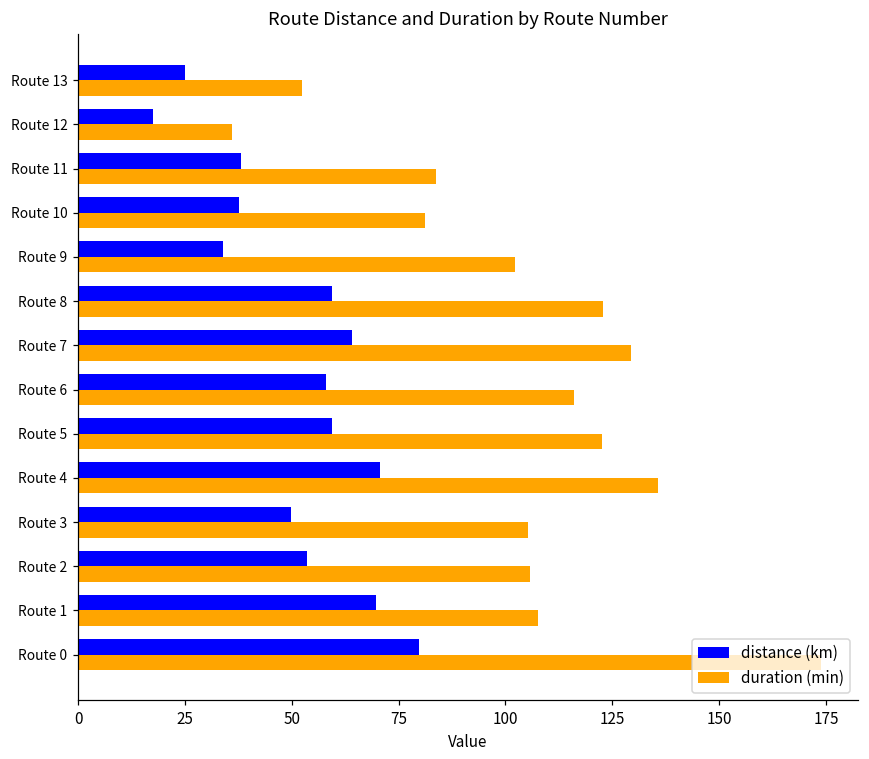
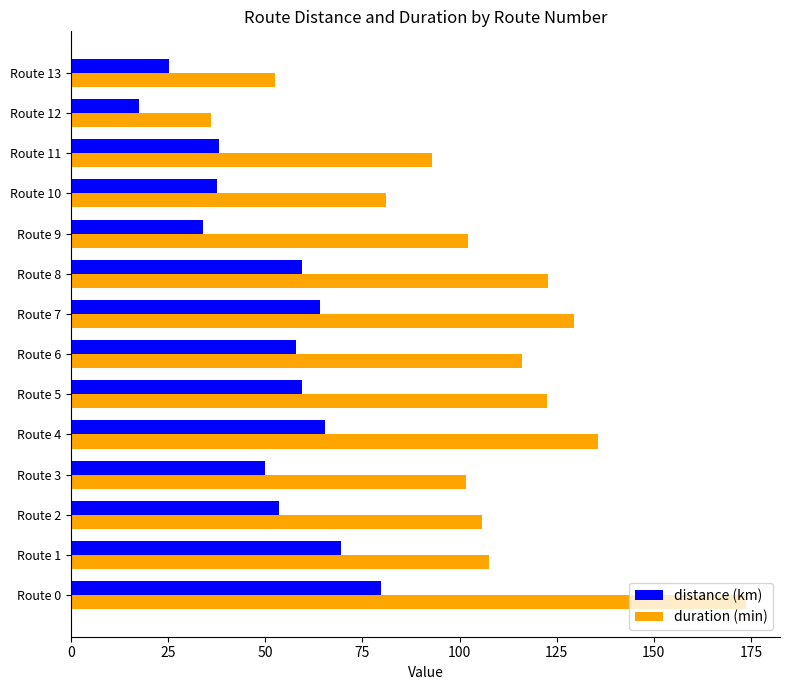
duration (min), Route 11: 84 -> 93
distance (km), Route 4: 71 -> 65
duration (min), Route 3: 105 -> 102
